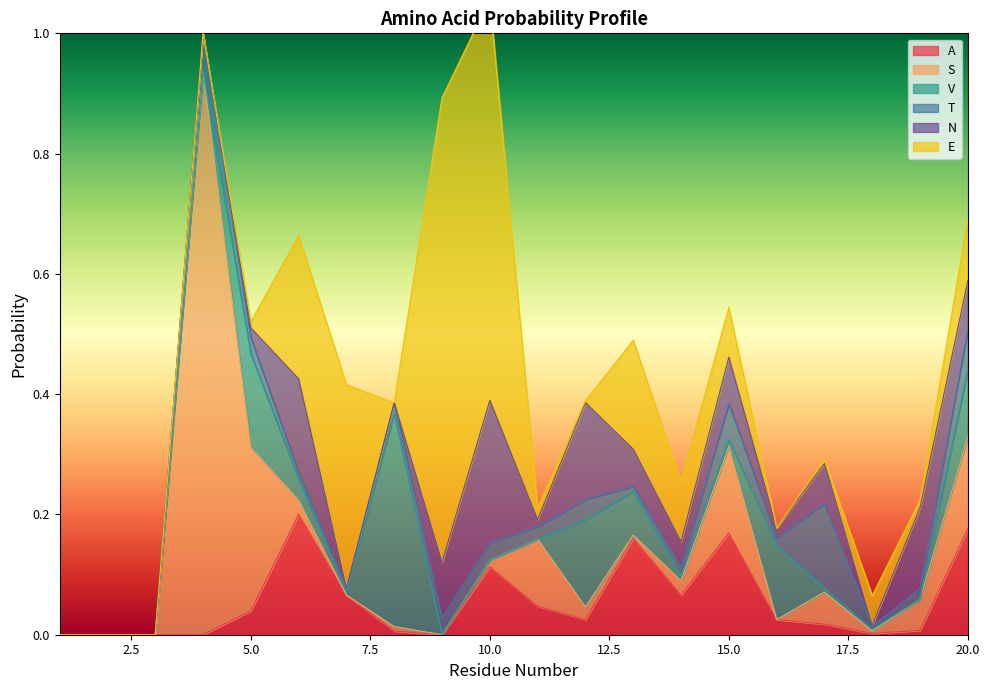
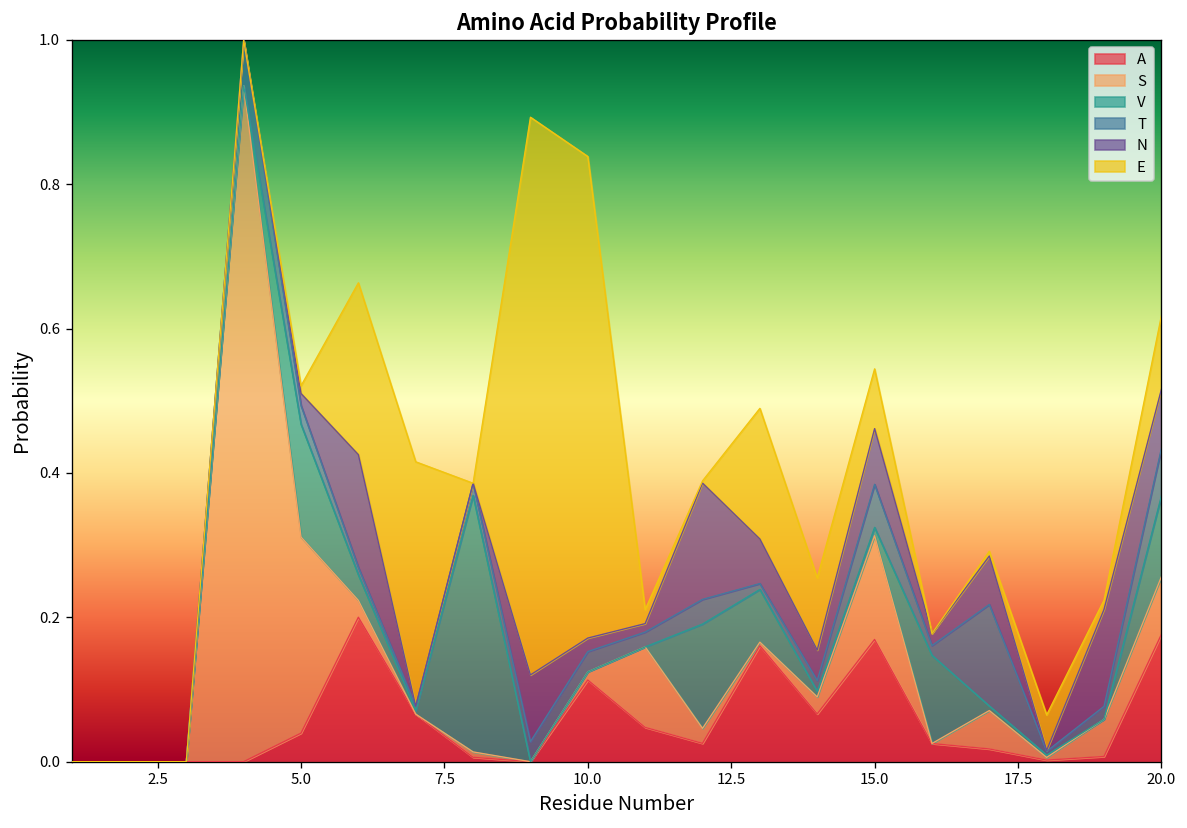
N, 10.0: 0.24 -> 0.02
S, 20.0: 0.15 -> 0.08
